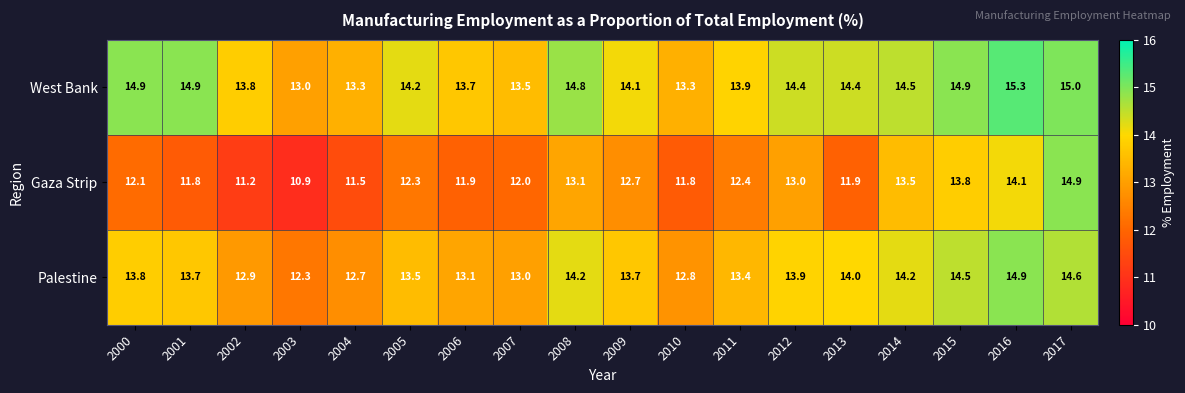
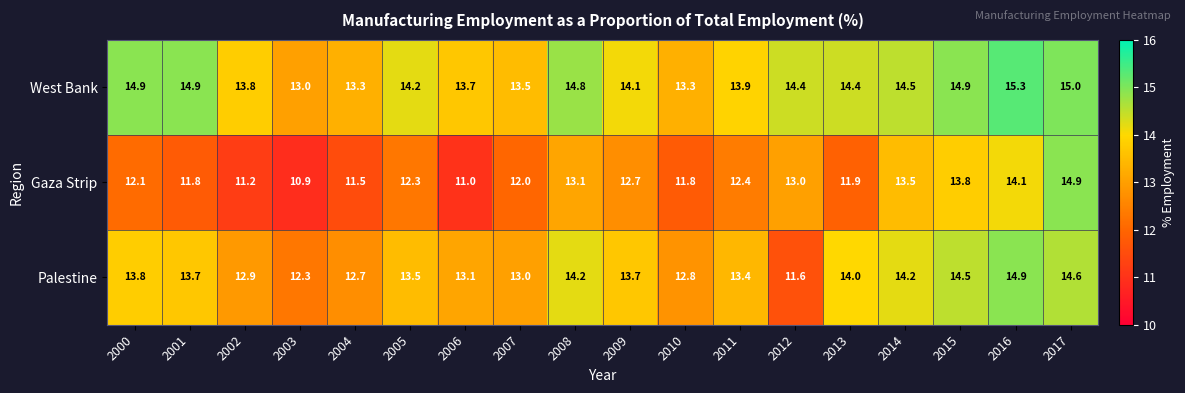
Gaza Strip, 2006: 11.9 -> 11.0
Palestine, 2012: 13.9 -> 11.6
